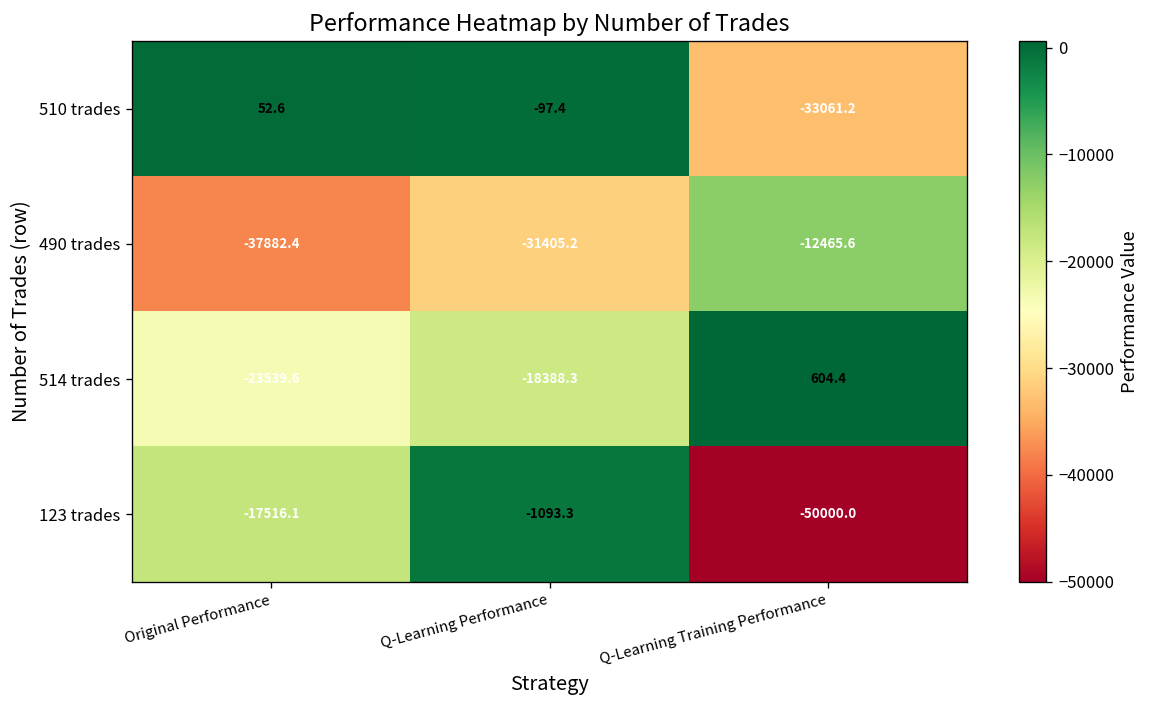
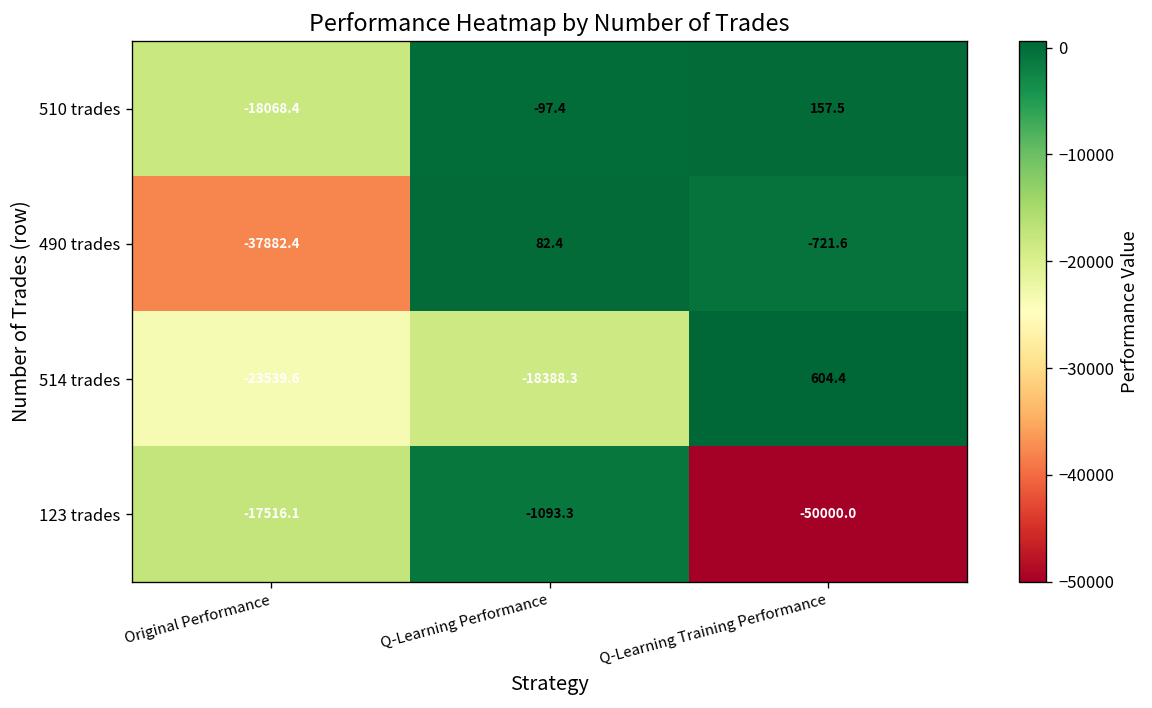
510 trades, Original Performance: 52.6 -> -18068.4
510 trades, Q-Learning Training Performance: -33061.2 -> 157.5
490 trades, Q-Learning Performance: -31405.2 -> 82.4
490 trades, Q-Learning Training Performance: -12465.6 -> -721.6
